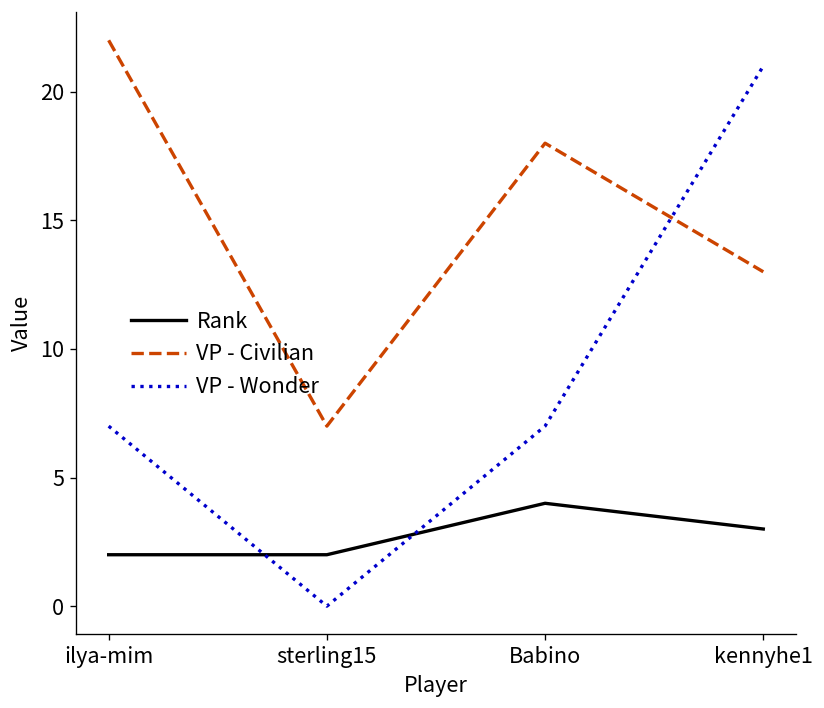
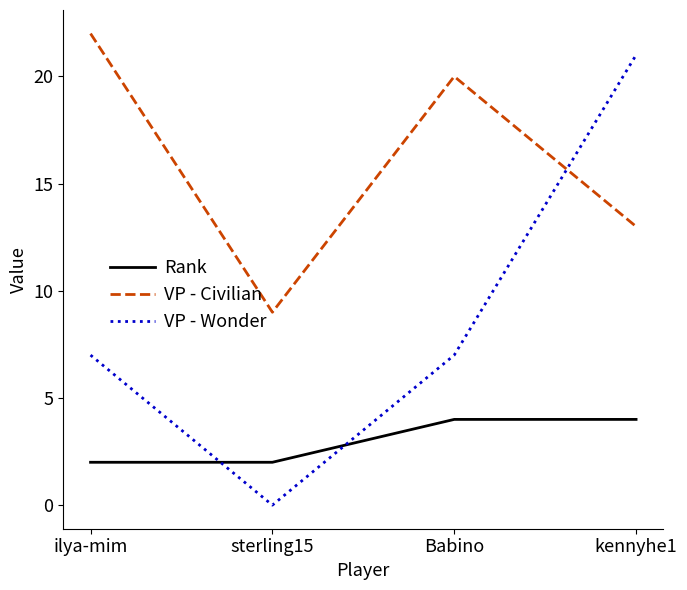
VP - Civilian, sterling15: 7 -> 9
VP - Civilian, Babino: 18 -> 20
Rank, kennyhe1: 3 -> 4
